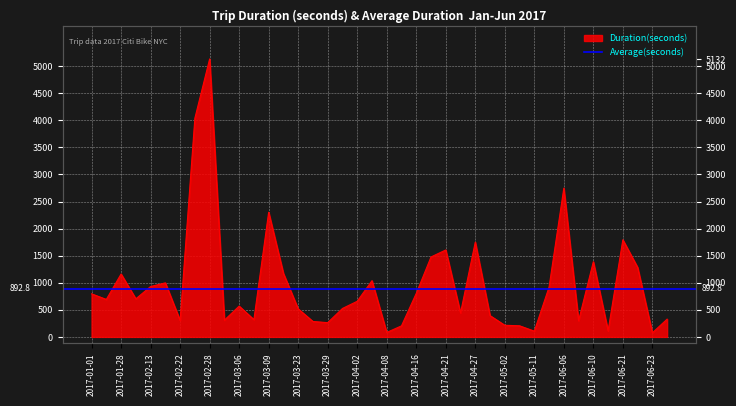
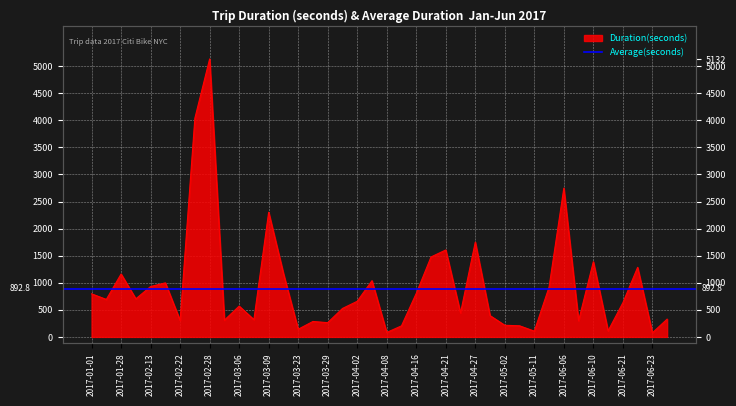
2017-03-23: 500 -> 100
2017-06-21: 1800 -> 600
